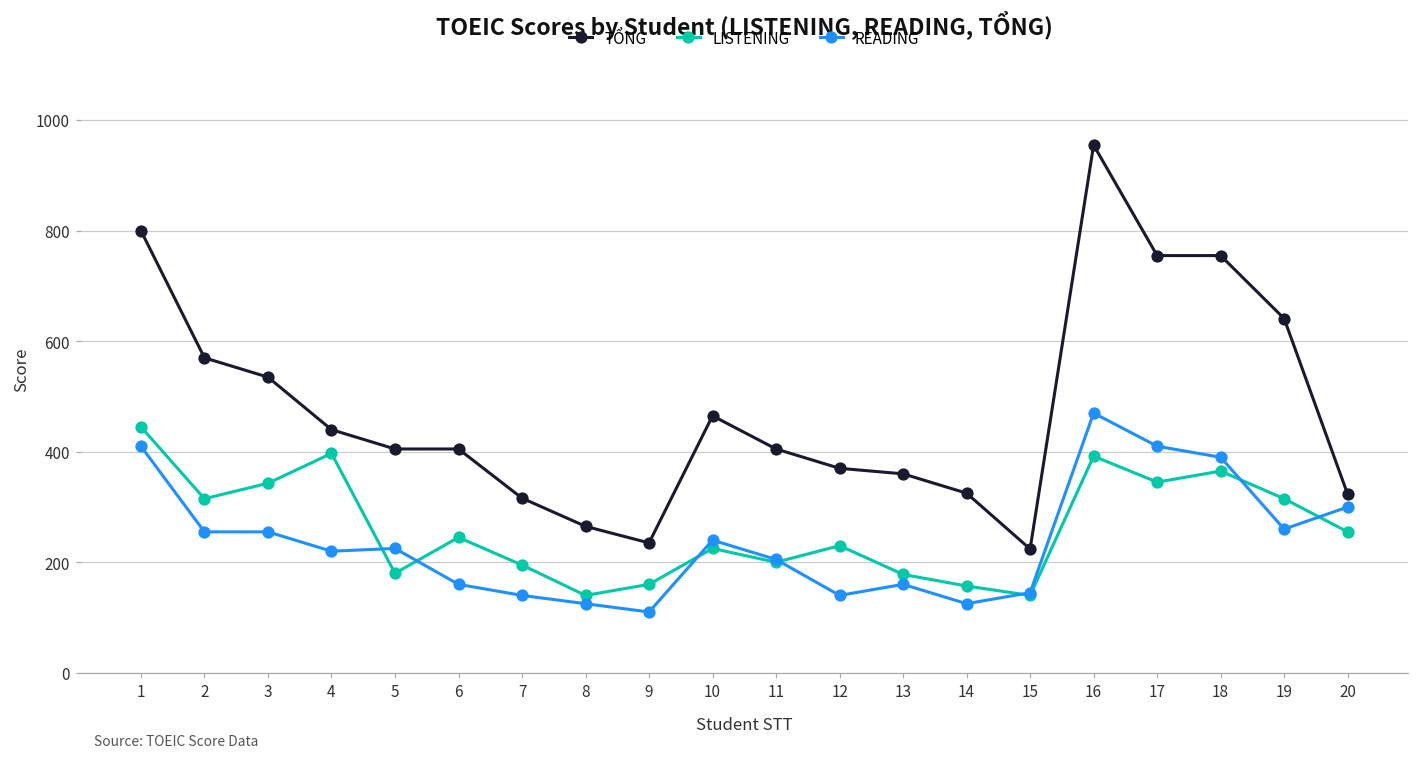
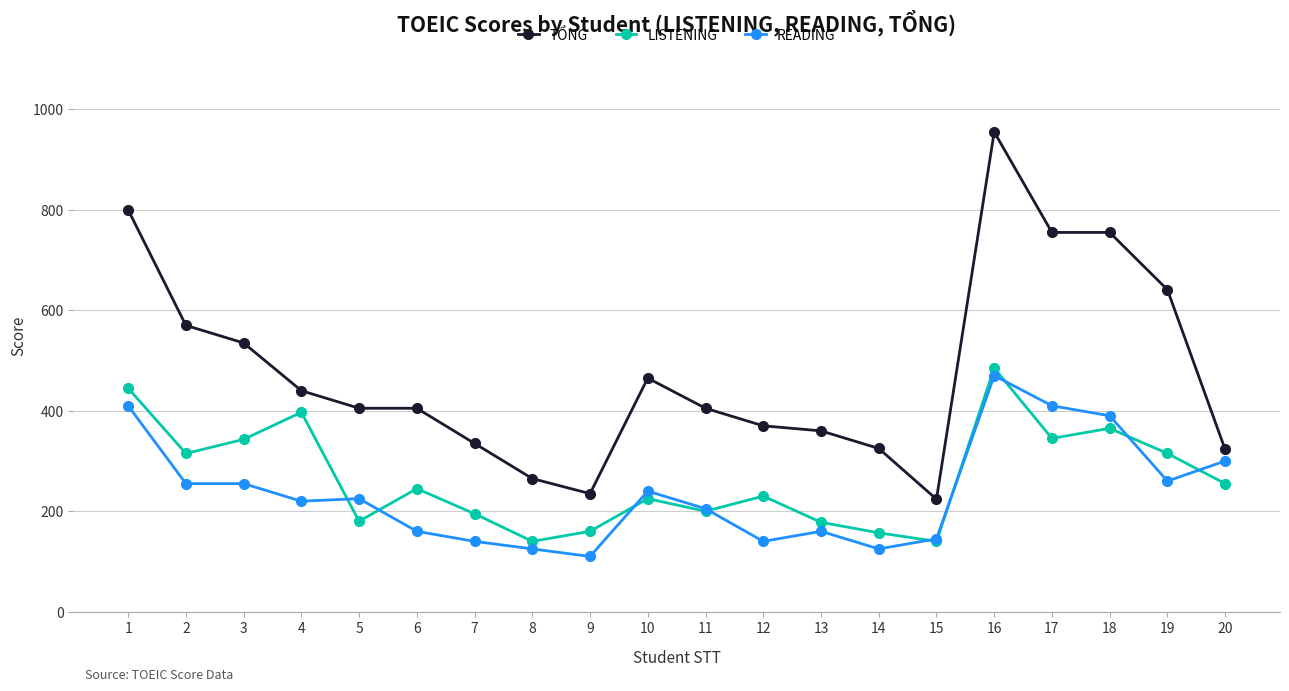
TỔNG, 7: 320 -> 340
LISTENING, 16: 390 -> 490
